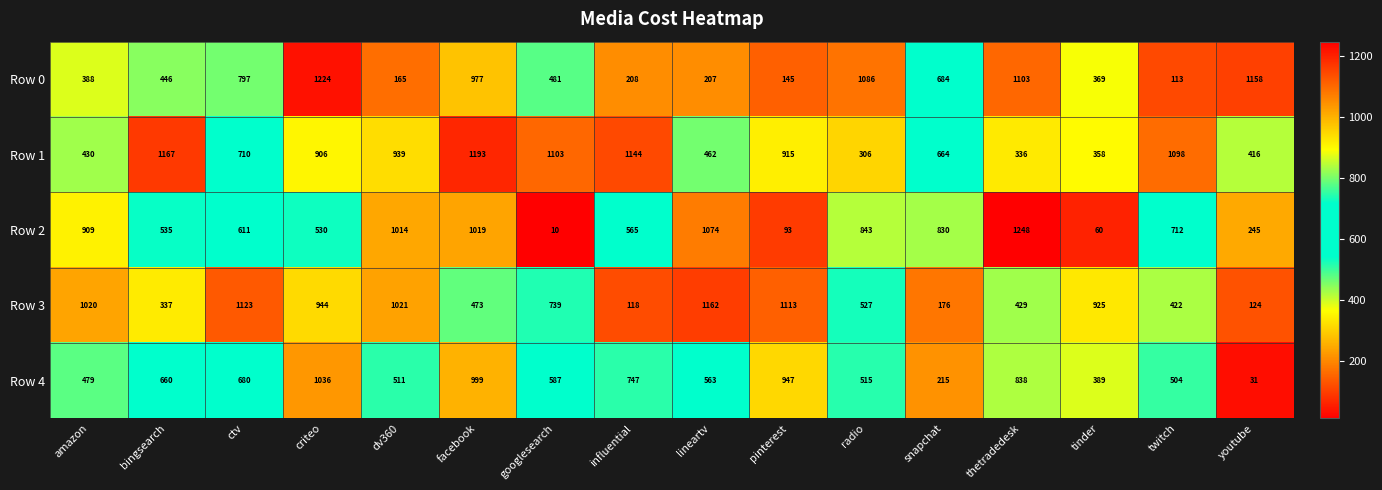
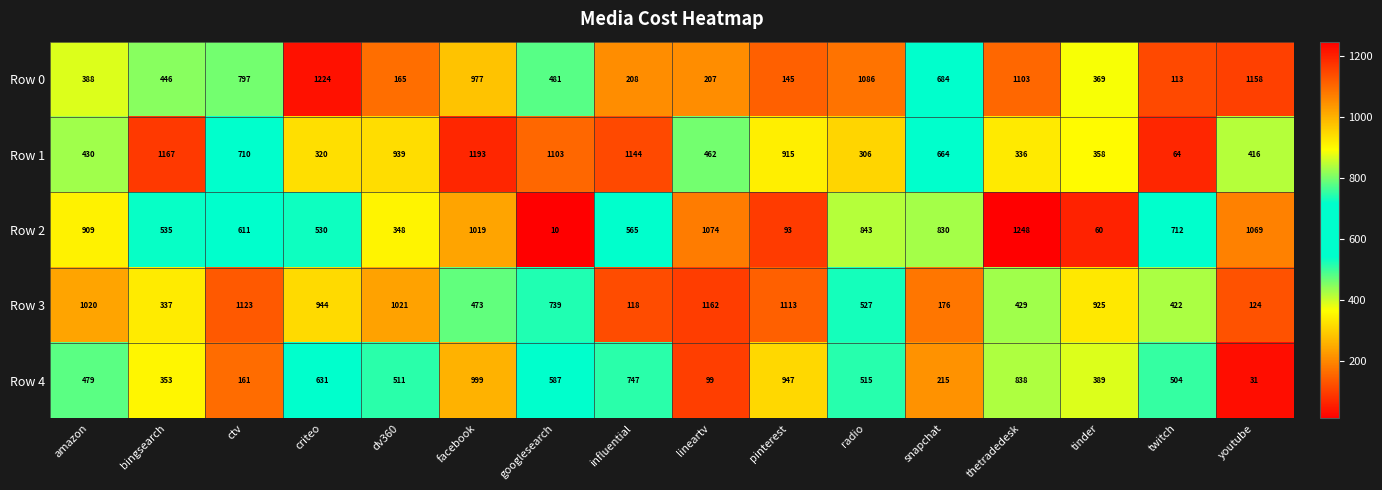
Row 1, criteo: 906 -> 320
Row 1, twitch: 1098 -> 64
Row 2, dv360: 1014 -> 348
Row 2, youtube: 245 -> 1069
Row 4, bingsearch: 660 -> 353
Row 4, ctv: 680 -> 161
Row 4, criteo: 1036 -> 631
Row 4, lineartv: 563 -> 99
